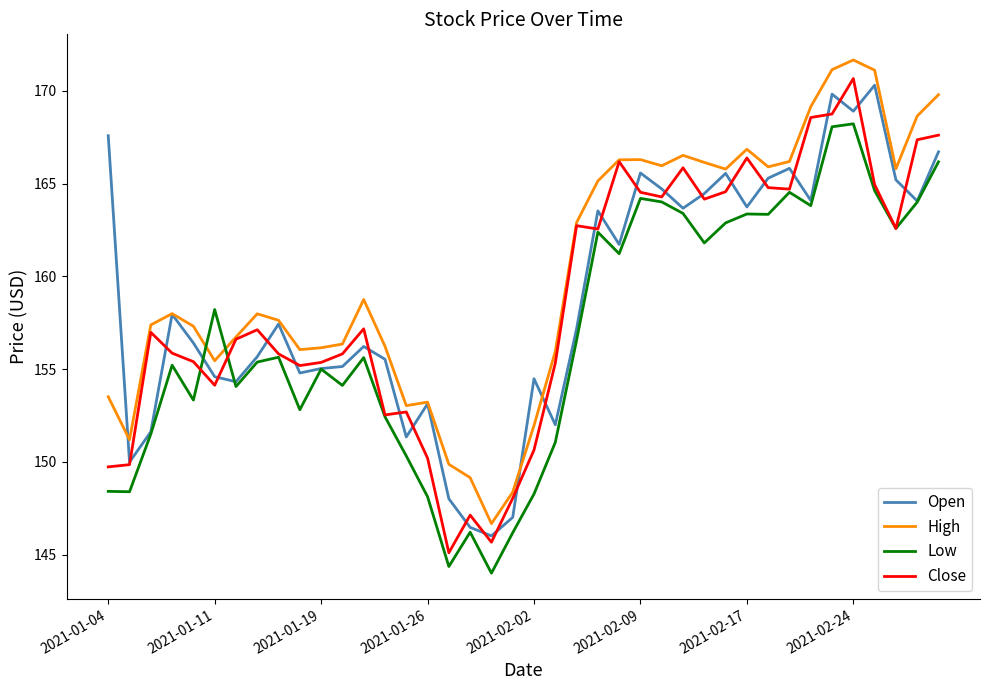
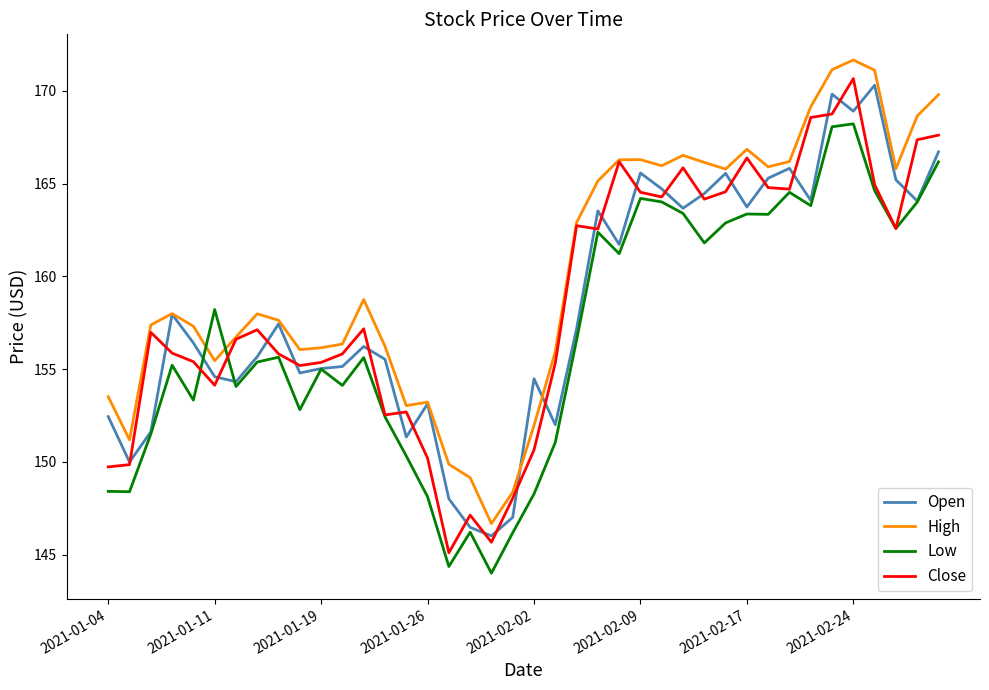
Open, 2021-01-04: 167.6 -> 152.4
